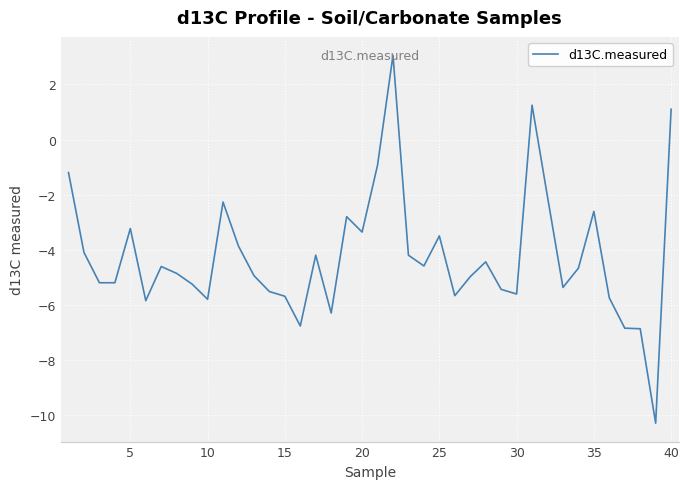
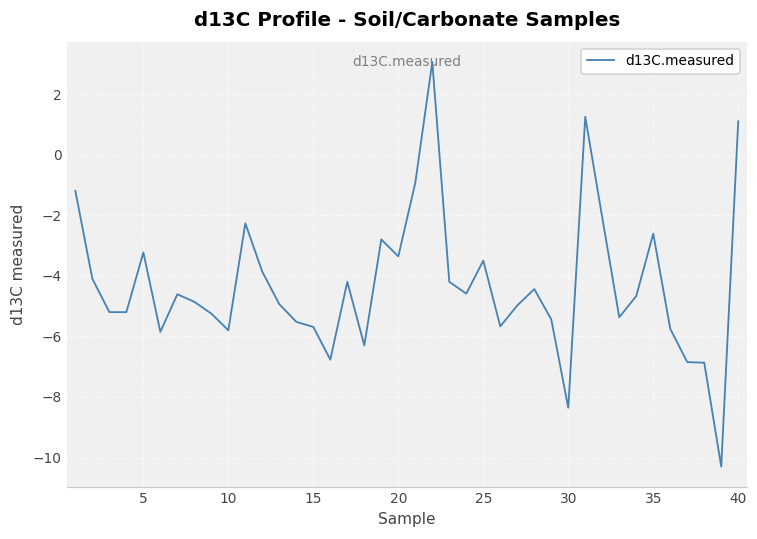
30: -5.6 -> -8.4
